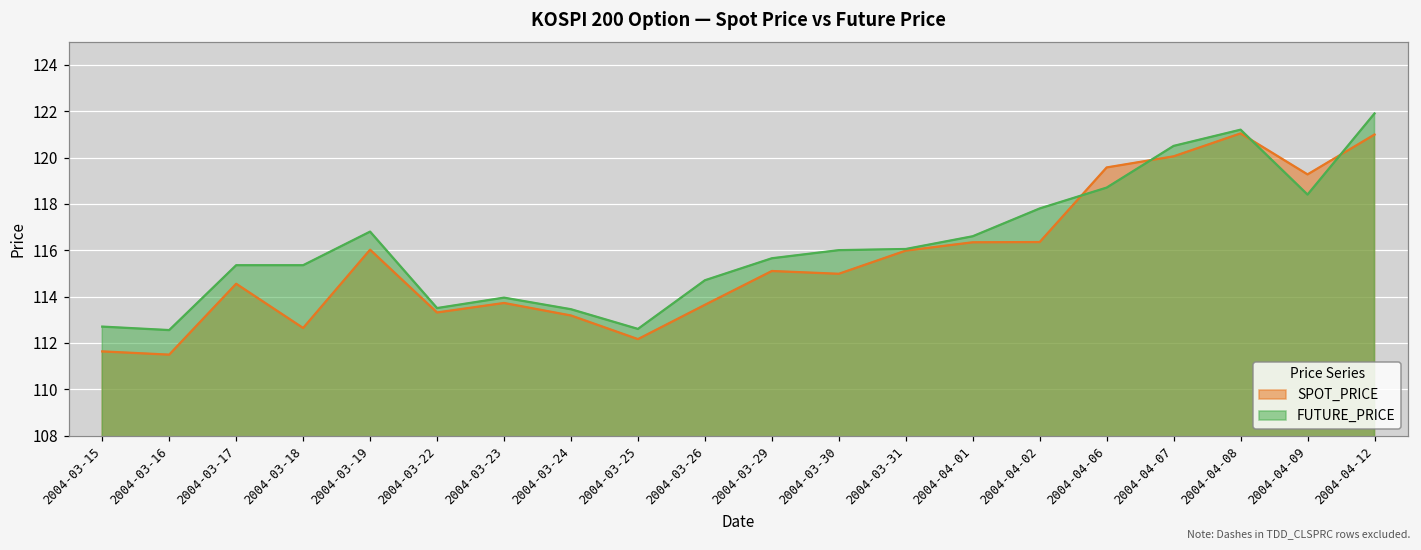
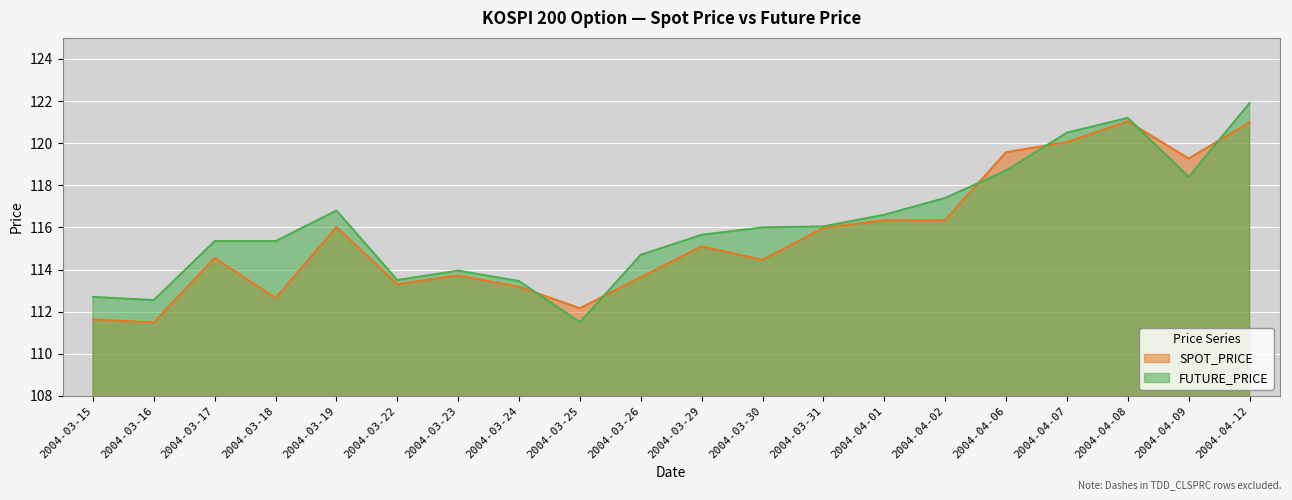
FUTURE_PRICE, 2004-03-25: 112.6 -> 111.5
SPOT_PRICE, 2004-03-30: 115.0 -> 114.5
FUTURE_PRICE, 2004-04-02: 117.8 -> 117.4
